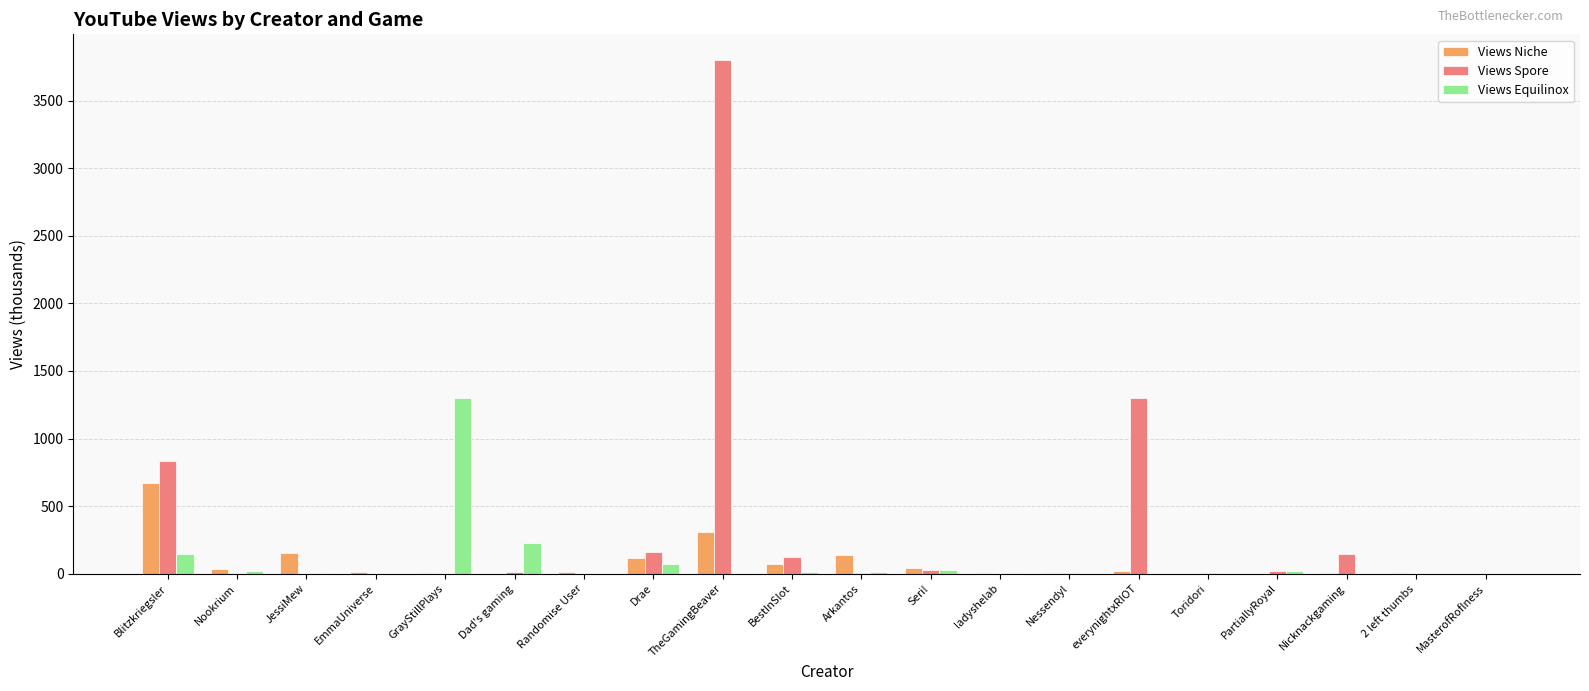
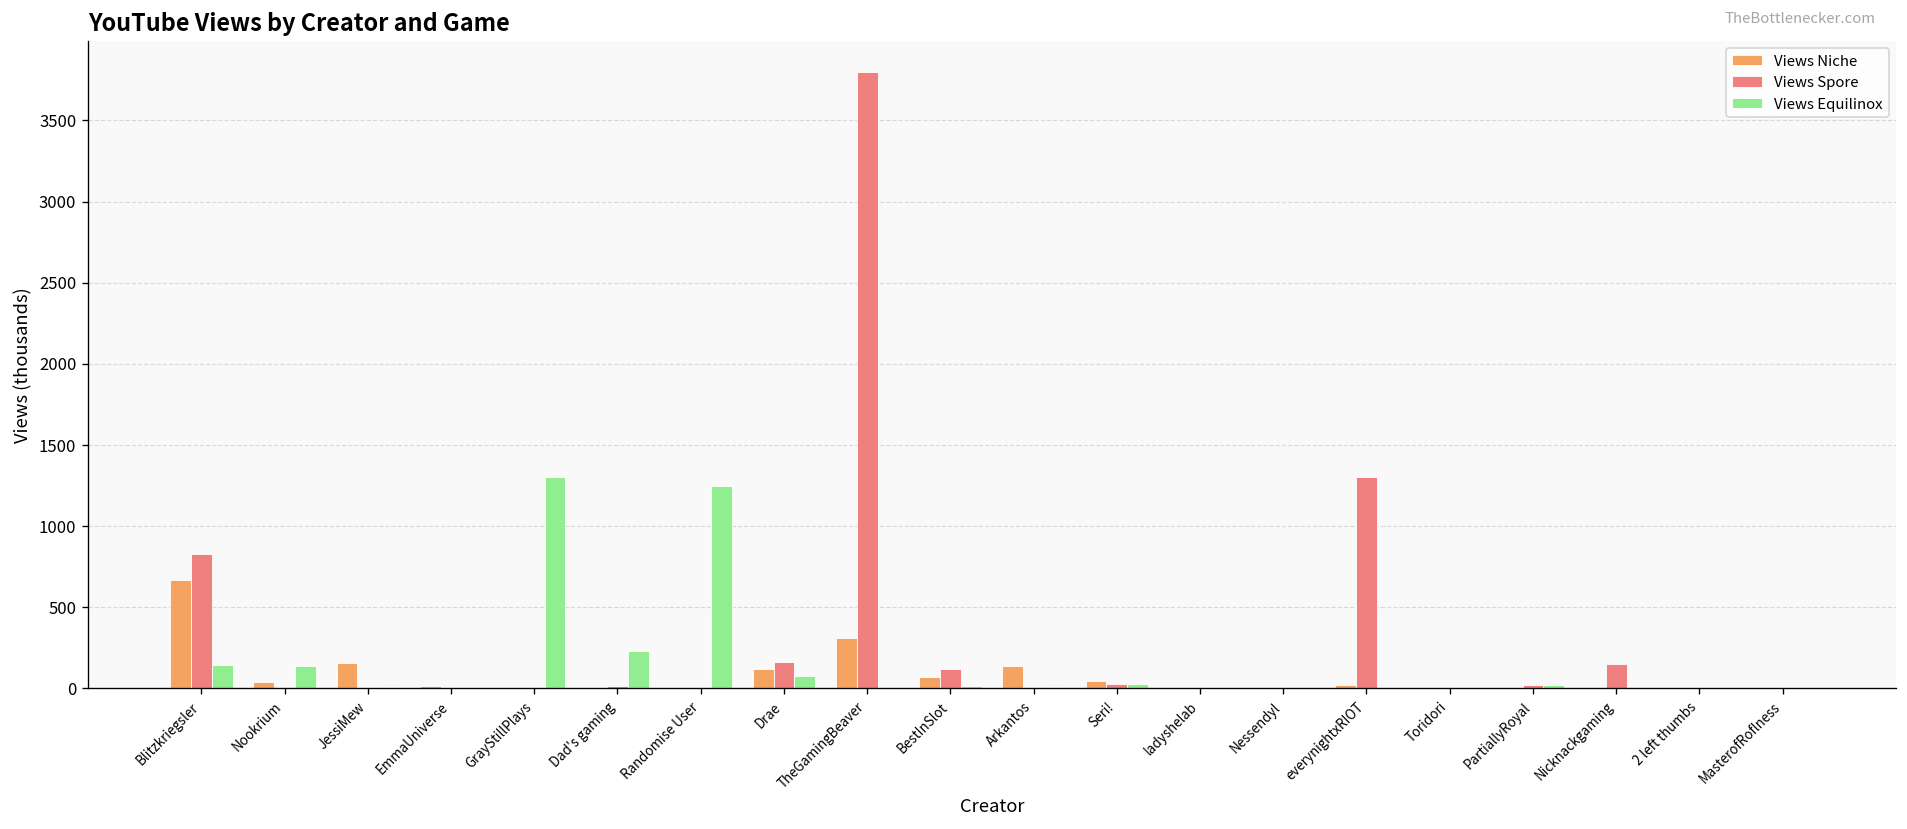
Views Equilinox, Nookrium: 20 -> 140
Views Equilinox, Randomise User: 0 -> 1250
